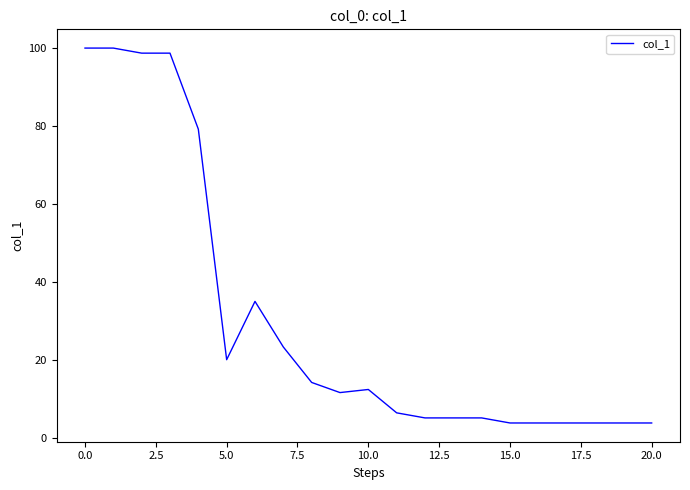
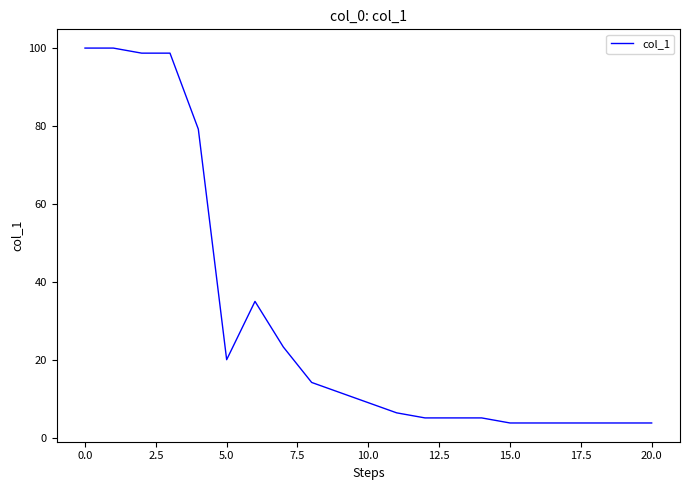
10.0: 12 -> 9
